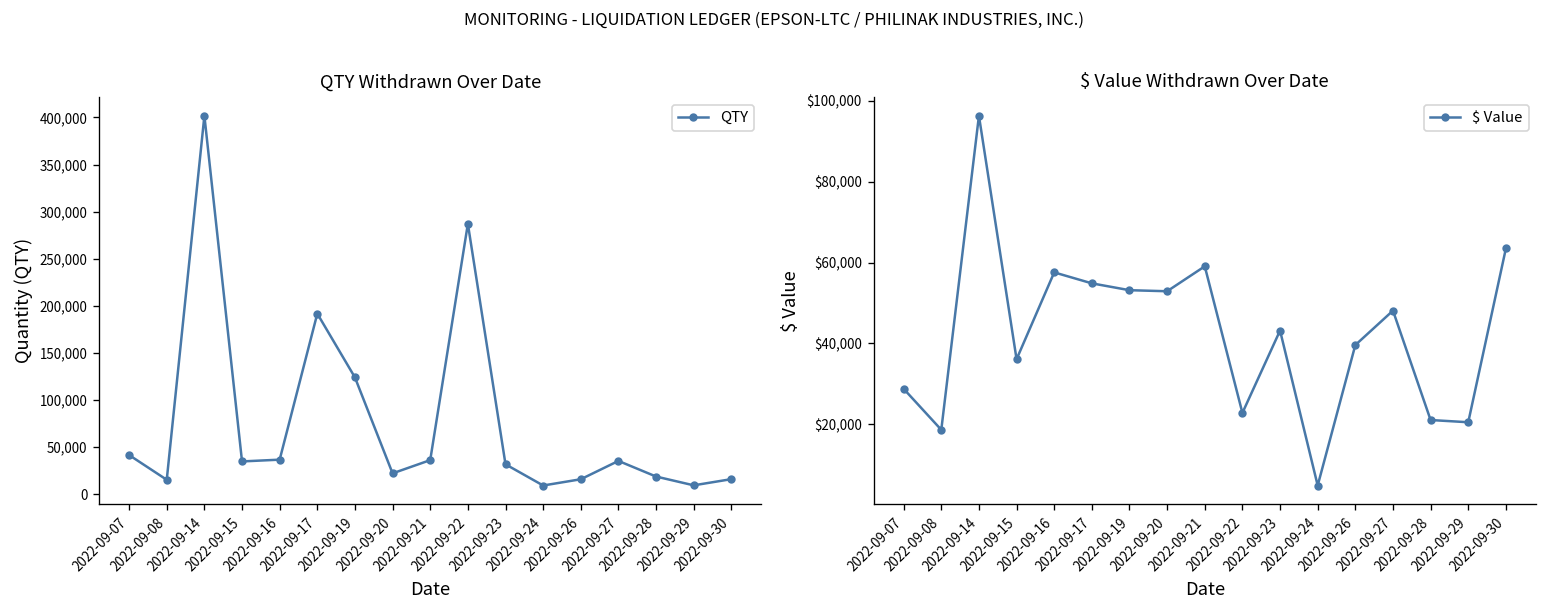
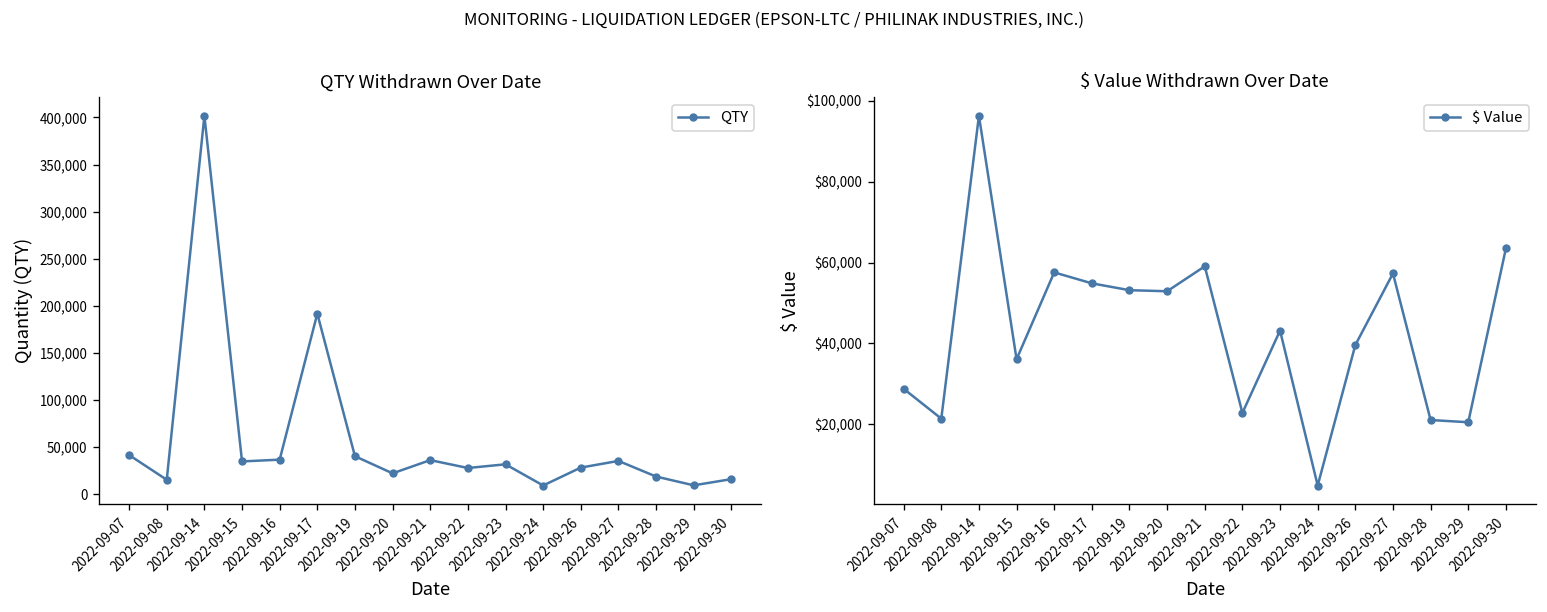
QTY Withdrawn Over Date, 2022-09-19: 120,000 -> 40,000
QTY Withdrawn Over Date, 2022-09-22: 290,000 -> 30,000
QTY Withdrawn Over Date, 2022-09-26: 20,000 -> 30,000
$ Value Withdrawn Over Date, 2022-09-08: $19,000 -> $21,000
$ Value Withdrawn Over Date, 2022-09-27: $48,000 -> $57,000
